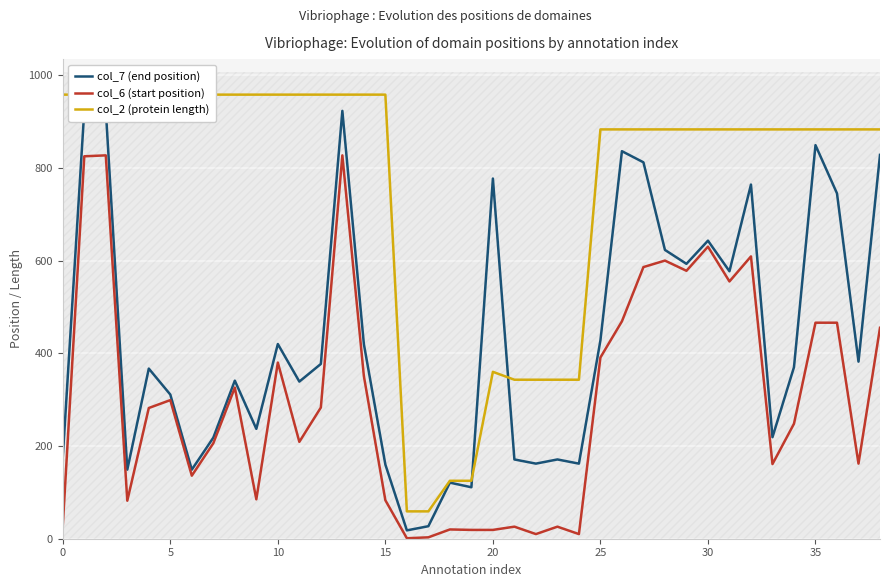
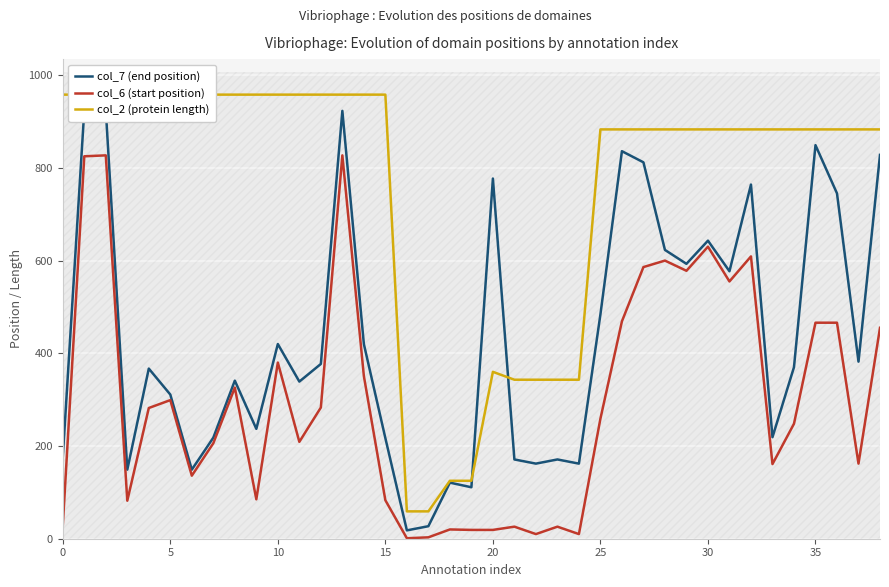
col_7 (end position), 15: 160 -> 220
col_7 (end position), 25: 430 -> 480
col_6 (start position), 25: 390 -> 260
